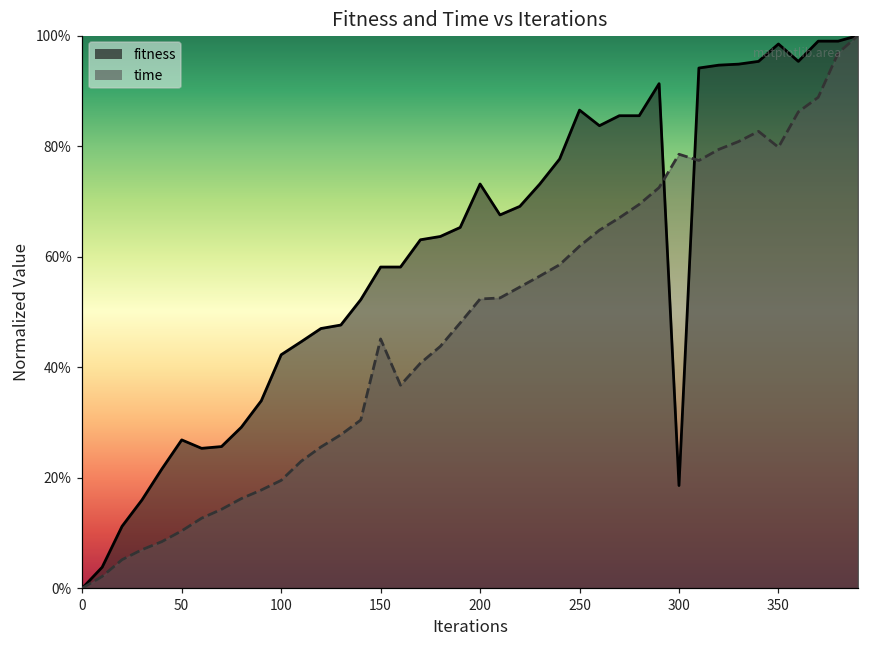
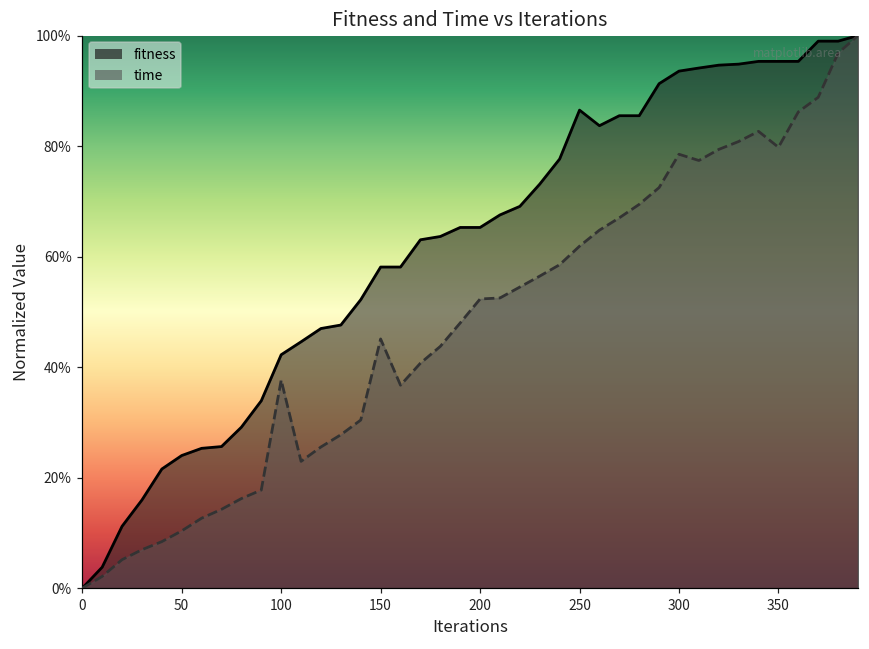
fitness, 50: 27% -> 24%
time, 100: 20% -> 38%
fitness, 200: 73% -> 65%
fitness, 300: 19% -> 94%
fitness, 350: 98% -> 95%
